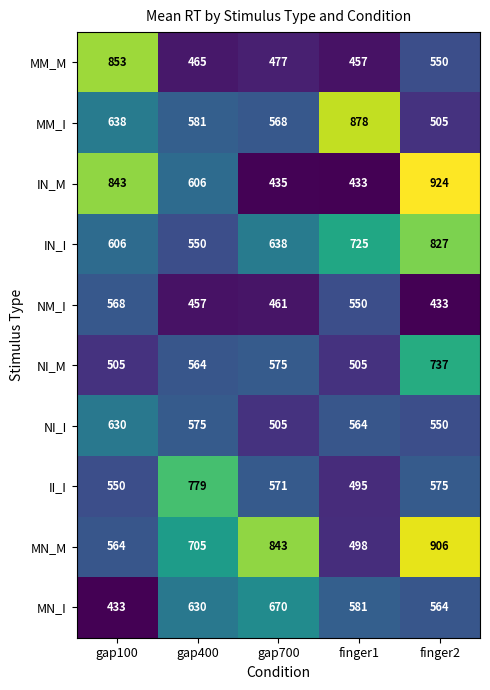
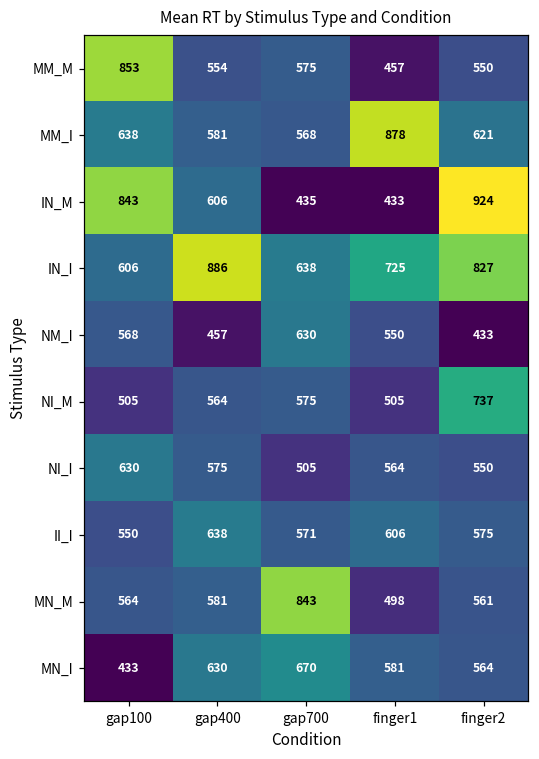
MM_M, gap400: 465 -> 554
MM_M, gap700: 477 -> 575
MM_I, finger2: 505 -> 621
IN_I, gap400: 550 -> 886
NM_I, gap700: 461 -> 630
II_I, gap400: 779 -> 638
II_I, finger1: 495 -> 606
MN_M, gap400: 705 -> 581
MN_M, finger2: 906 -> 561
